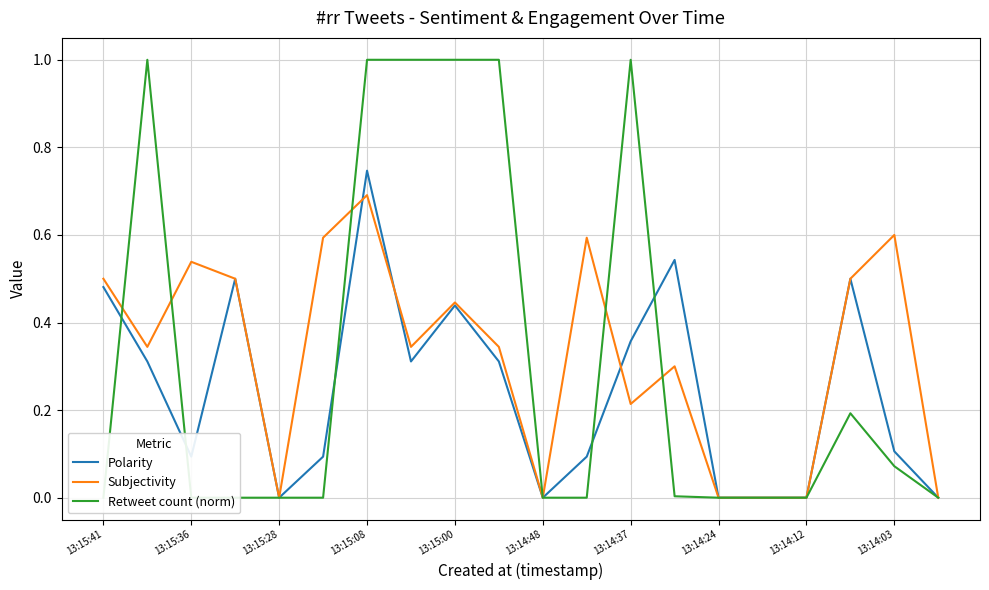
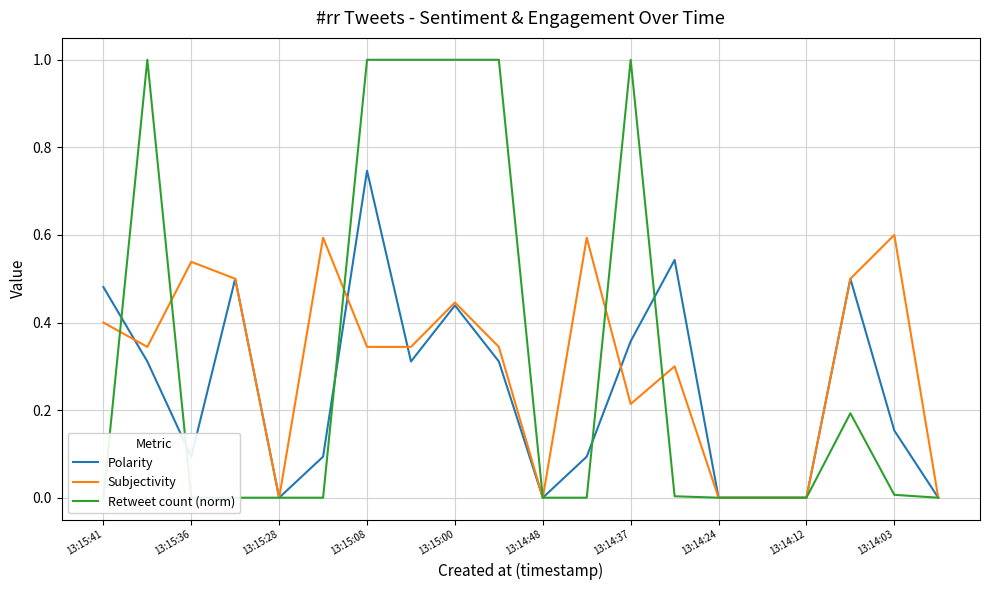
Subjectivity, 13:15:41: 0.5 -> 0.4
Subjectivity, 13:15:08: 0.69 -> 0.34
Polarity, 13:14:03: 0.11 -> 0.15
Retweet count (norm), 13:14:03: 0.07 -> 0.01
